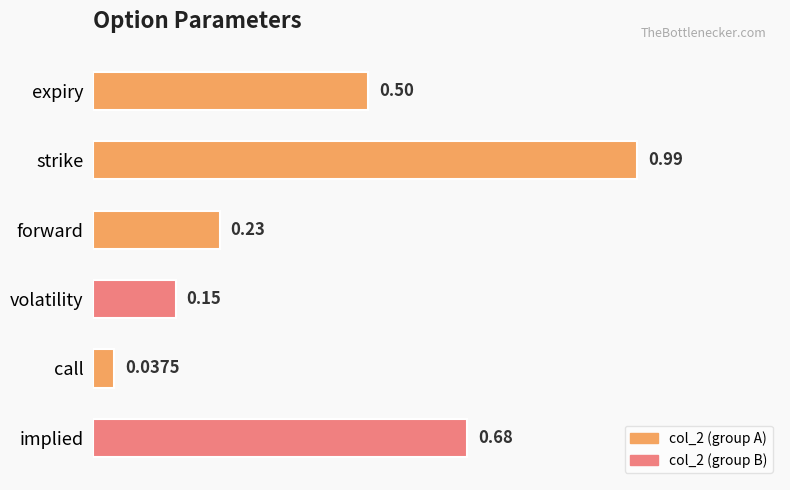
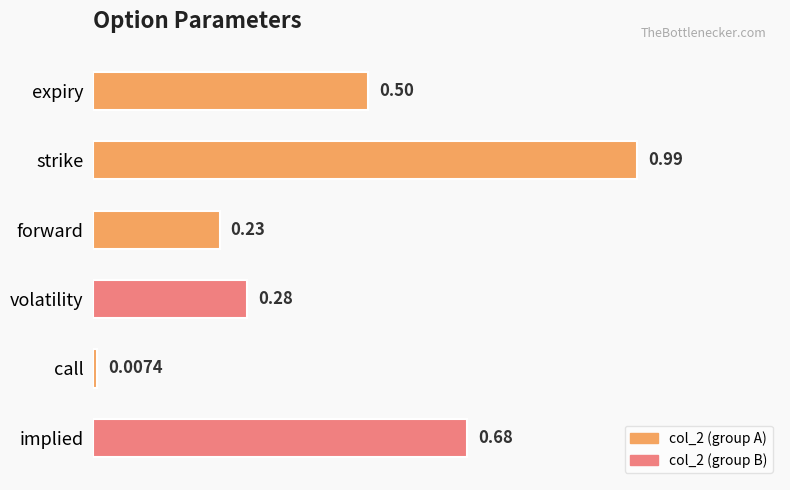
volatility: 0.15 -> 0.28
call: 0.0375 -> 0.0074
